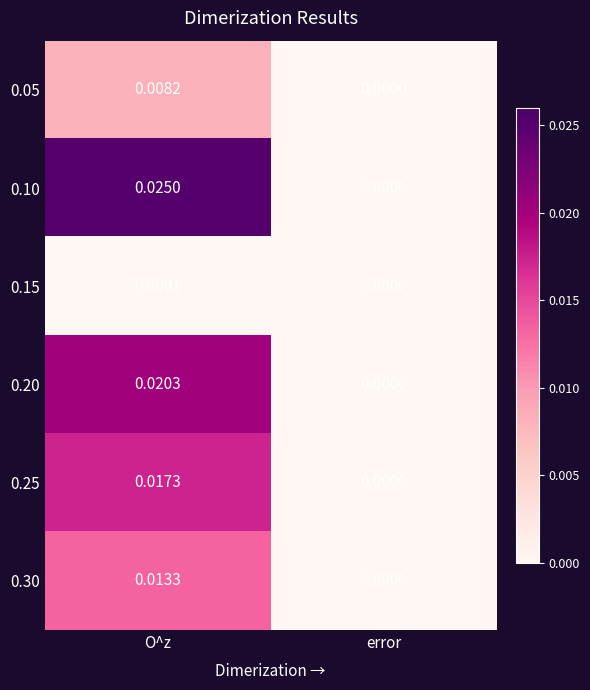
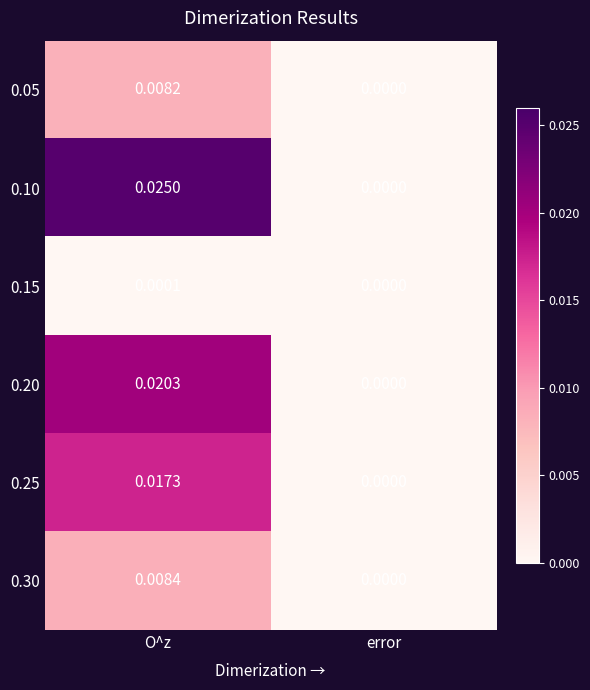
0.30, O^z: 0.0133 -> 0.0084
